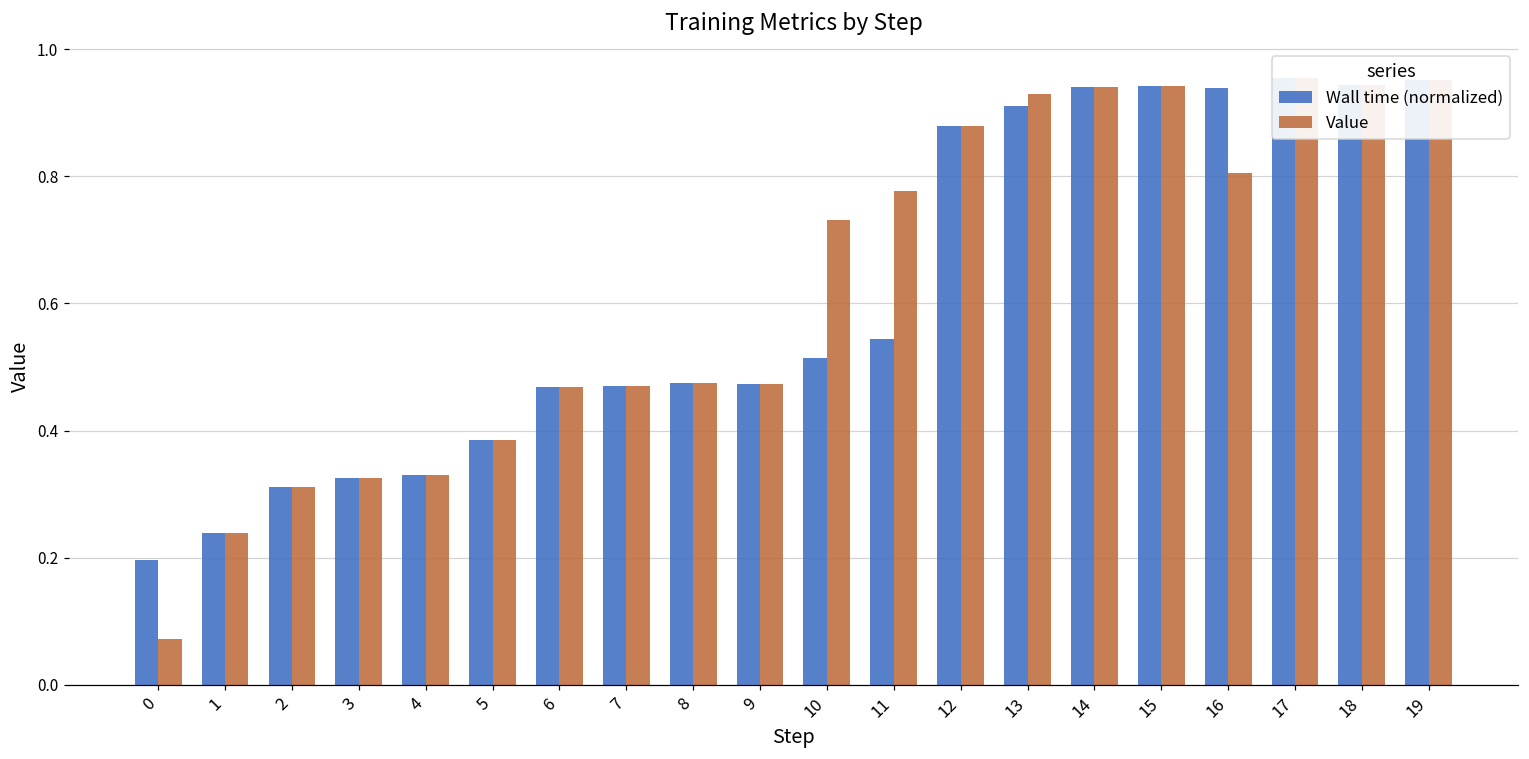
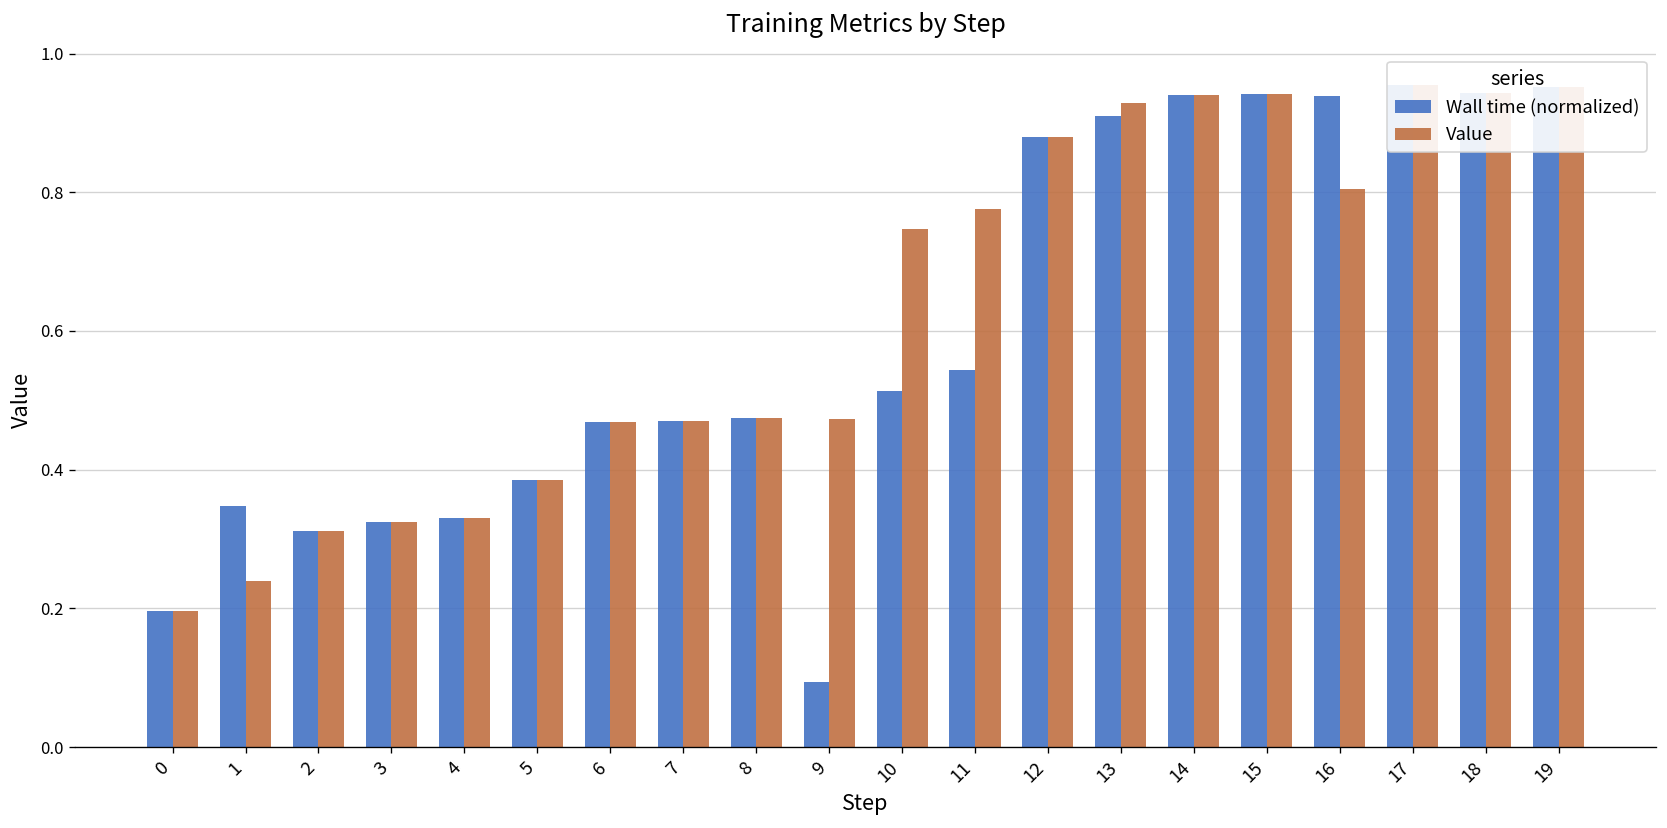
Value, 0: 0.07 -> 0.20
Wall time (normalized), 1: 0.24 -> 0.35
Wall time (normalized), 9: 0.47 -> 0.09
Value, 10: 0.73 -> 0.75
